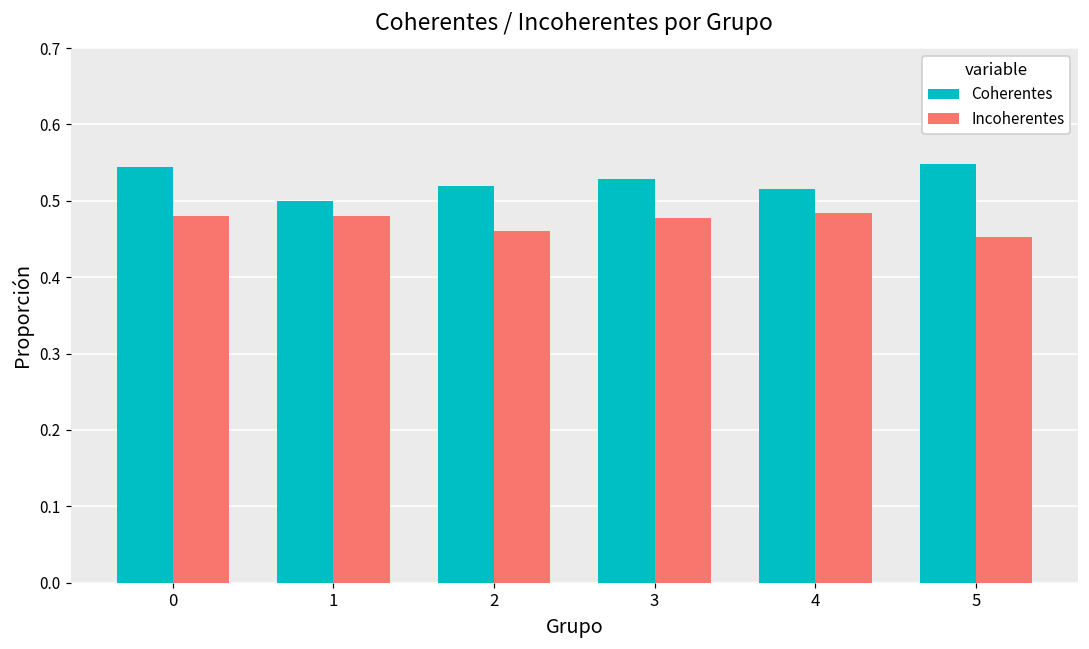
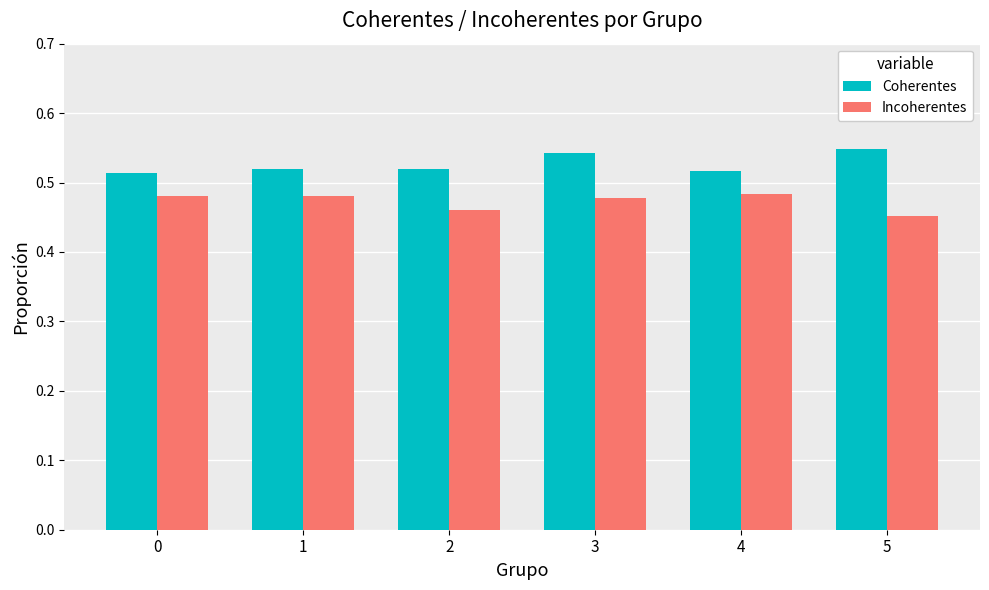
Coherentes, 0: 0.54 -> 0.51
Coherentes, 1: 0.50 -> 0.52
Coherentes, 3: 0.53 -> 0.54
